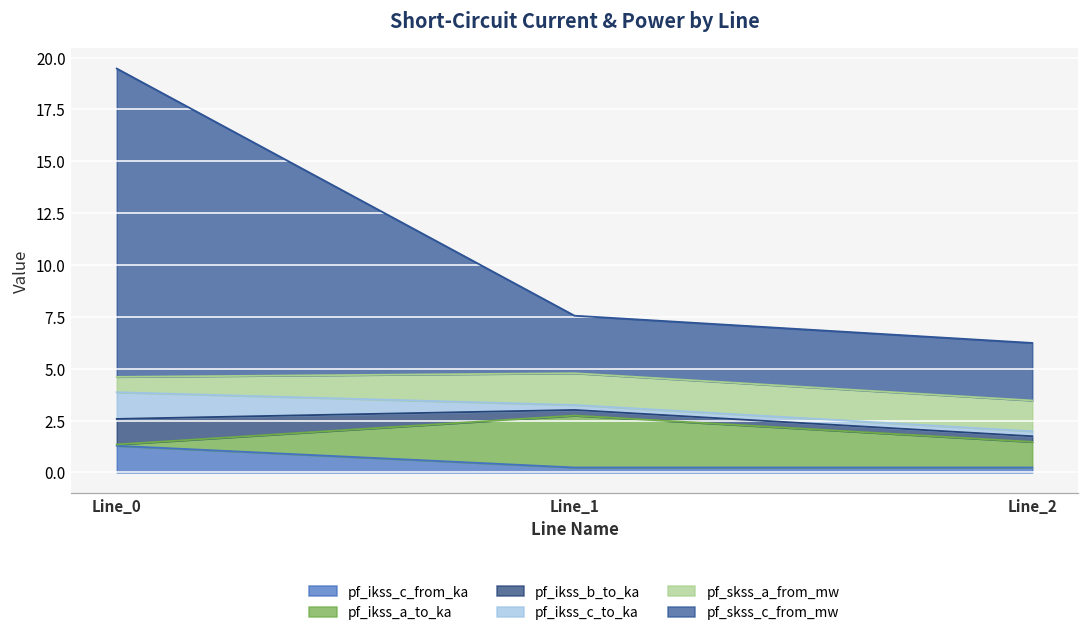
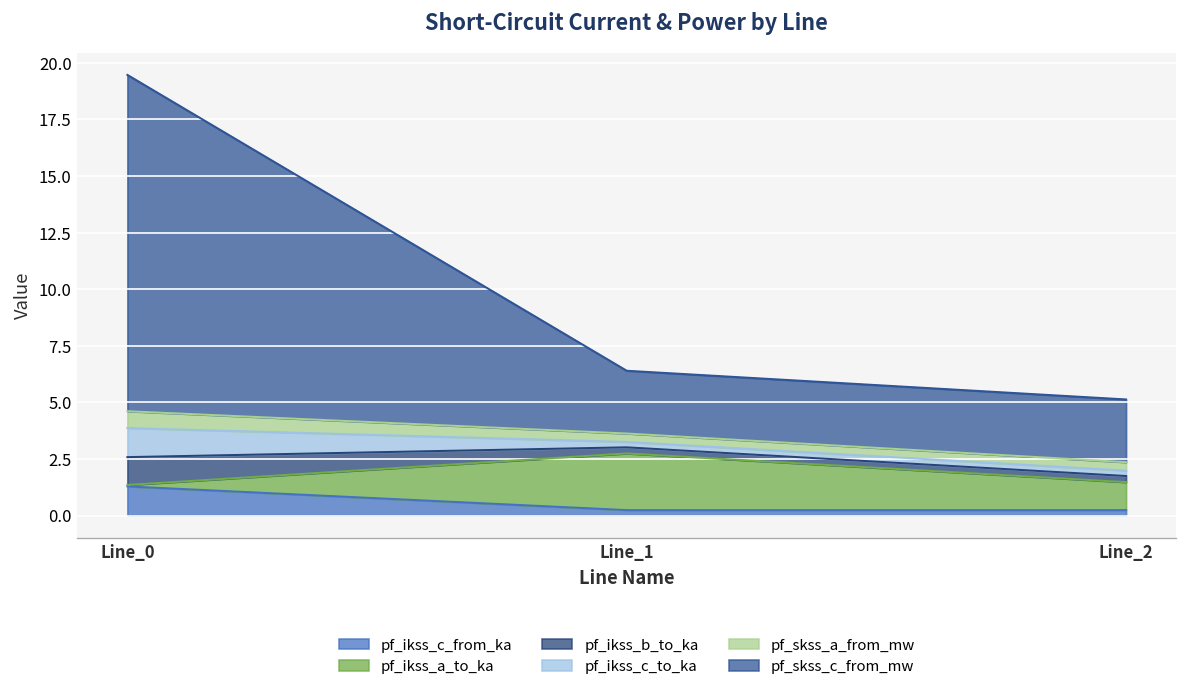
pf_skss_a_from_mw, Line_1: 1.5 -> 0.4
pf_skss_a_from_mw, Line_2: 1.5 -> 0.4
